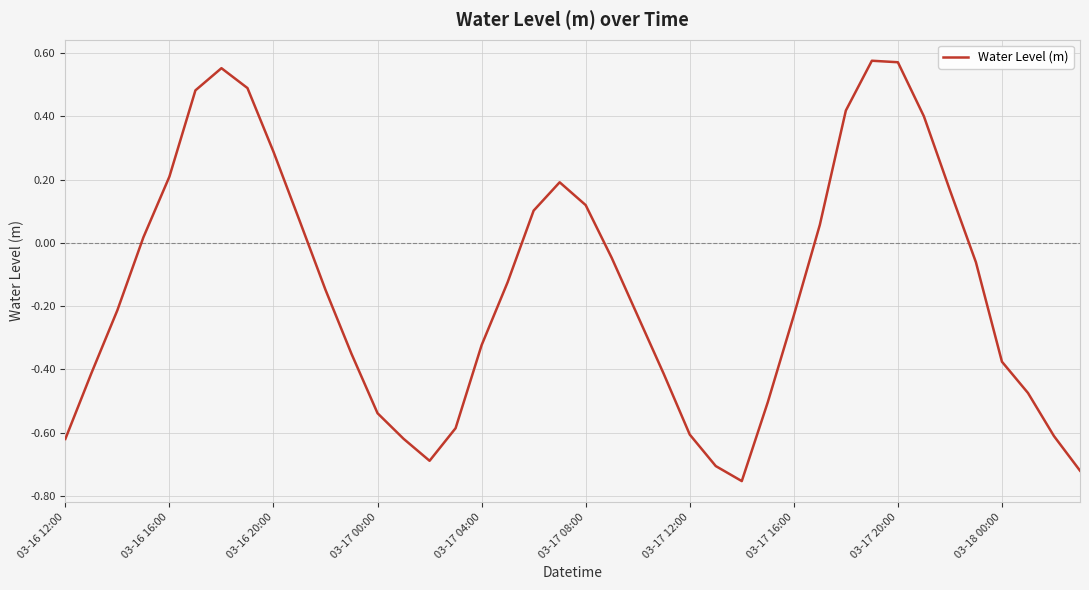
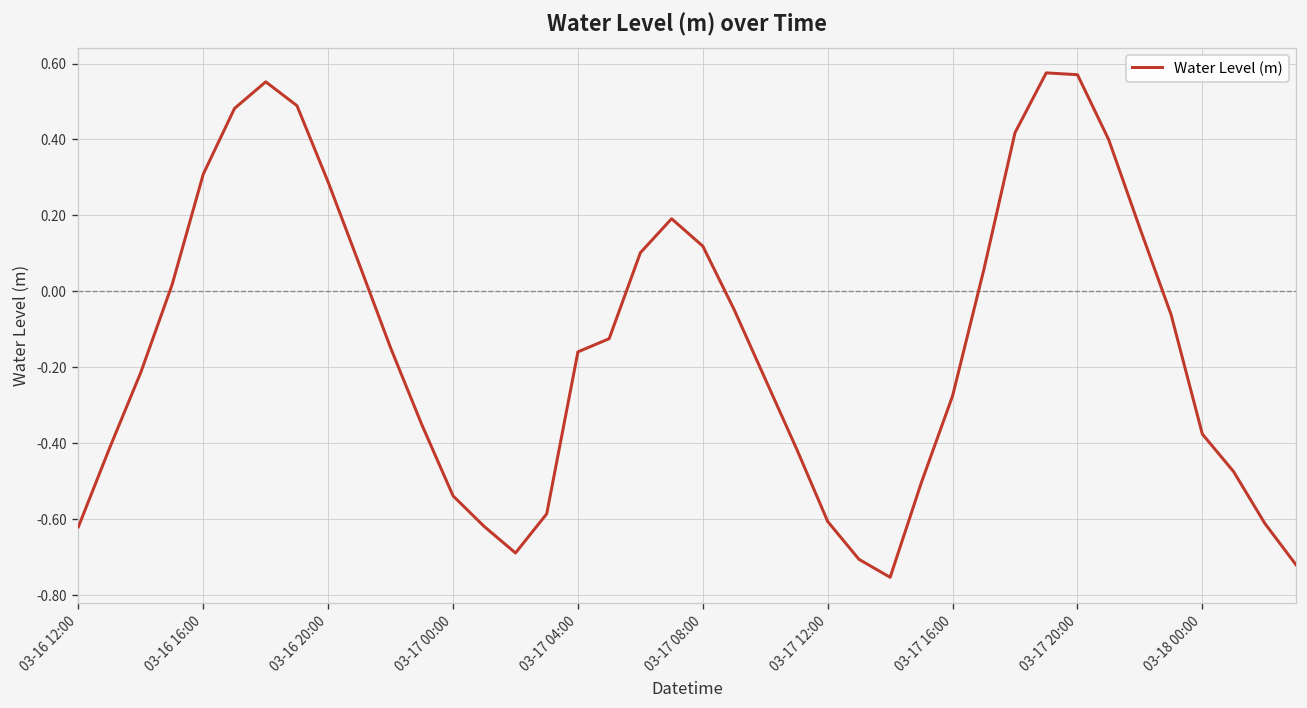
03-16 16:00: 0.21 -> 0.31
03-17 04:00: -0.32 -> -0.16
03-17 16:00: -0.23 -> -0.28
